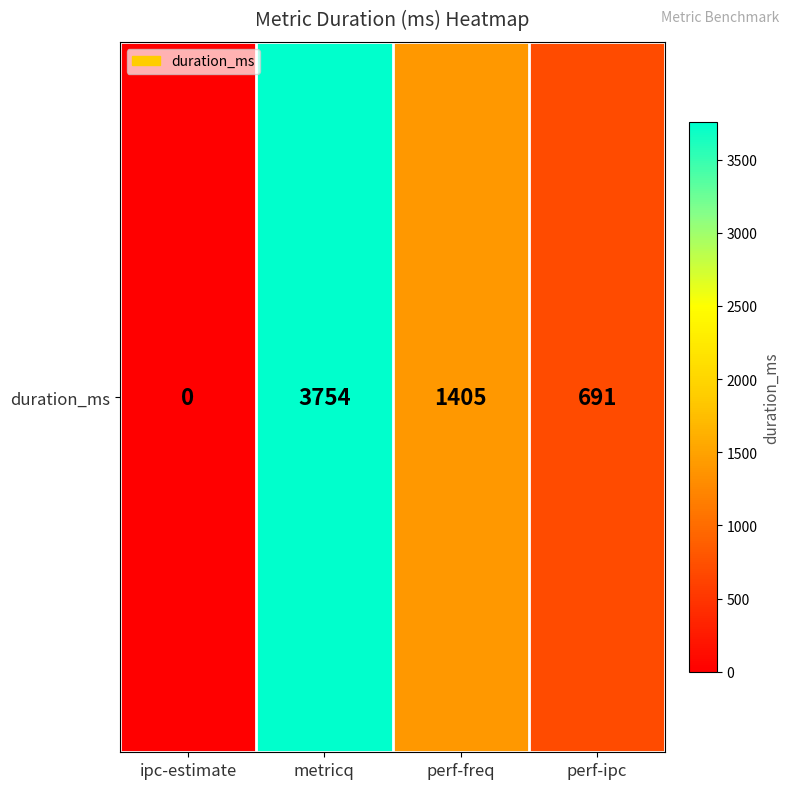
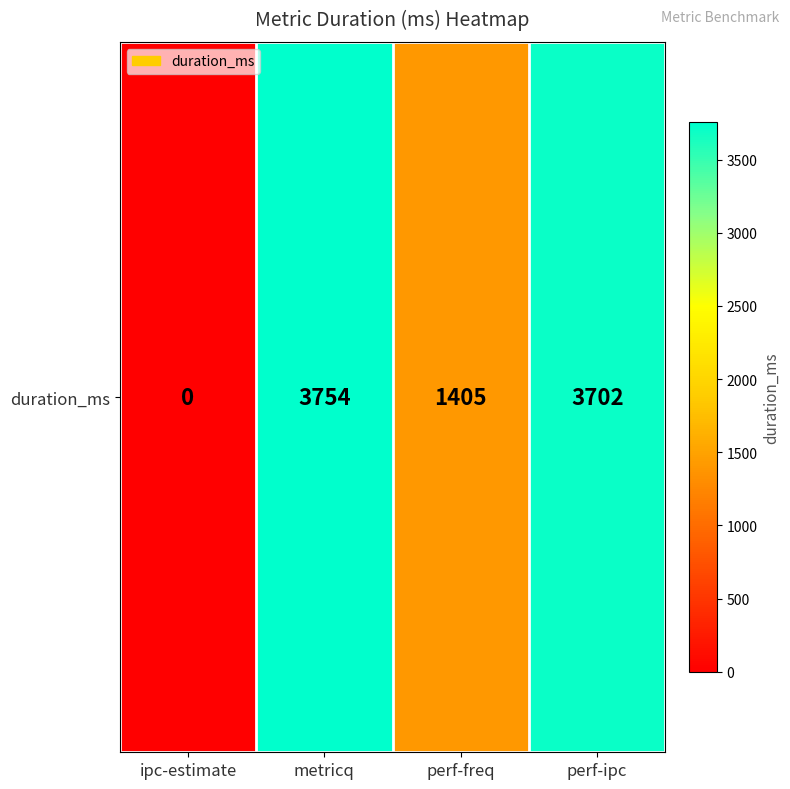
duration_ms, perf-ipc: 691 -> 3702
